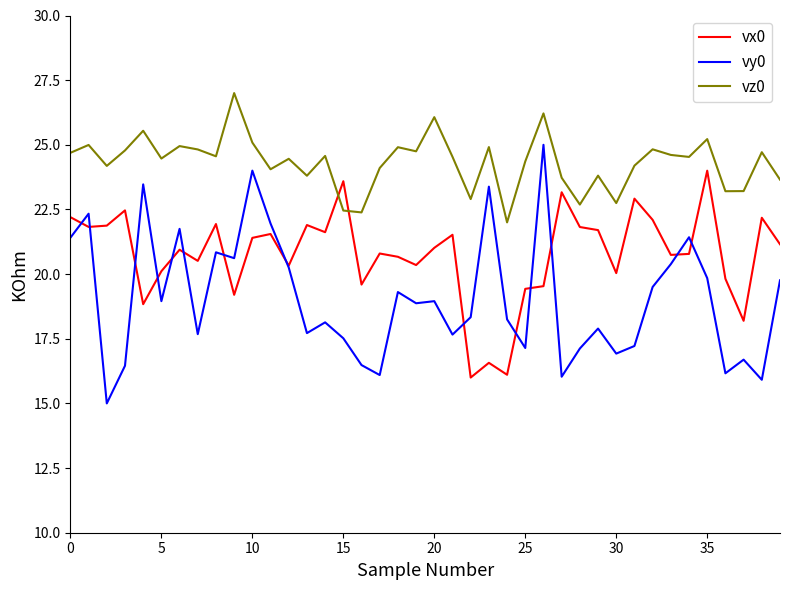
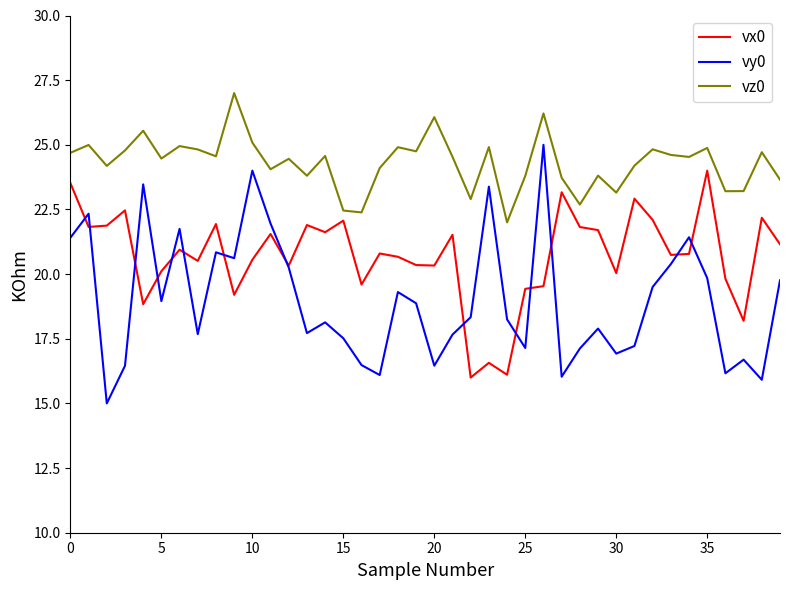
vx0, 0: 22.2 -> 23.5
vx0, 10: 21.4 -> 20.6
vx0, 15: 23.6 -> 22.1
vx0, 20: 21.0 -> 20.3
vy0, 20: 19.0 -> 16.5
vz0, 25: 24.4 -> 23.8
vz0, 30: 22.7 -> 23.2
vz0, 35: 25.2 -> 24.9
